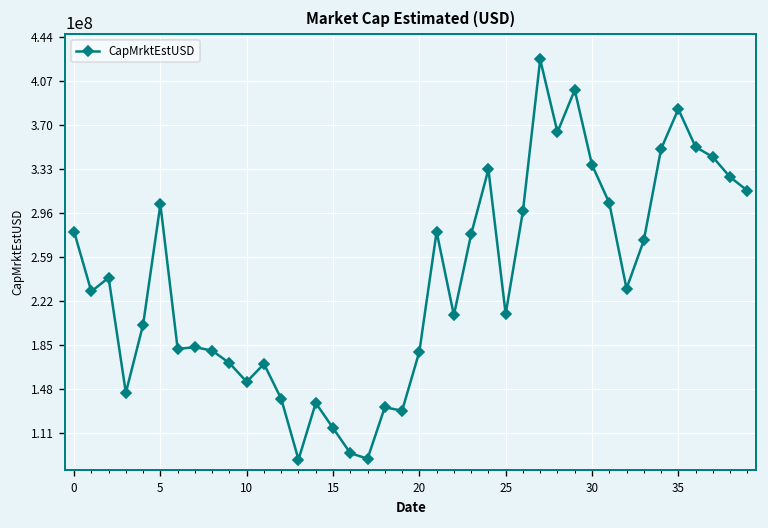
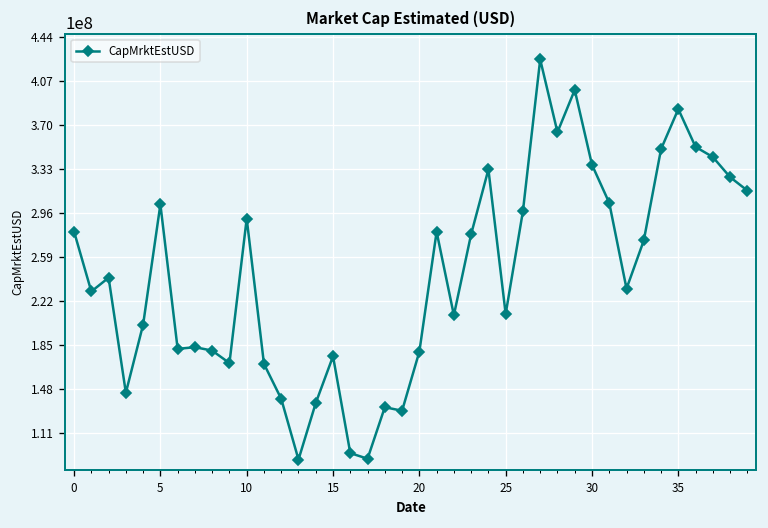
10: 150000000 -> 290000000
15: 110000000 -> 180000000
